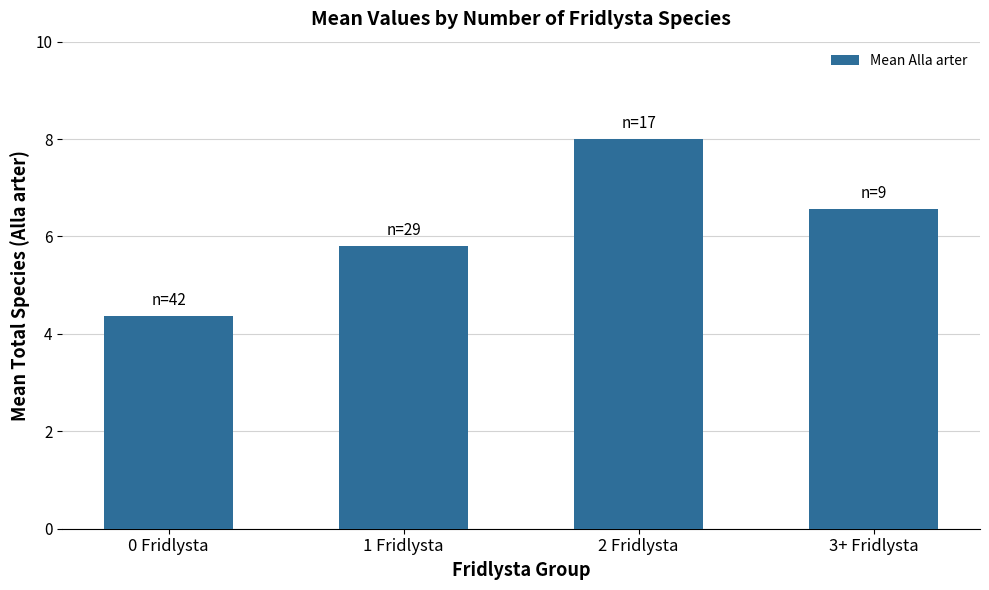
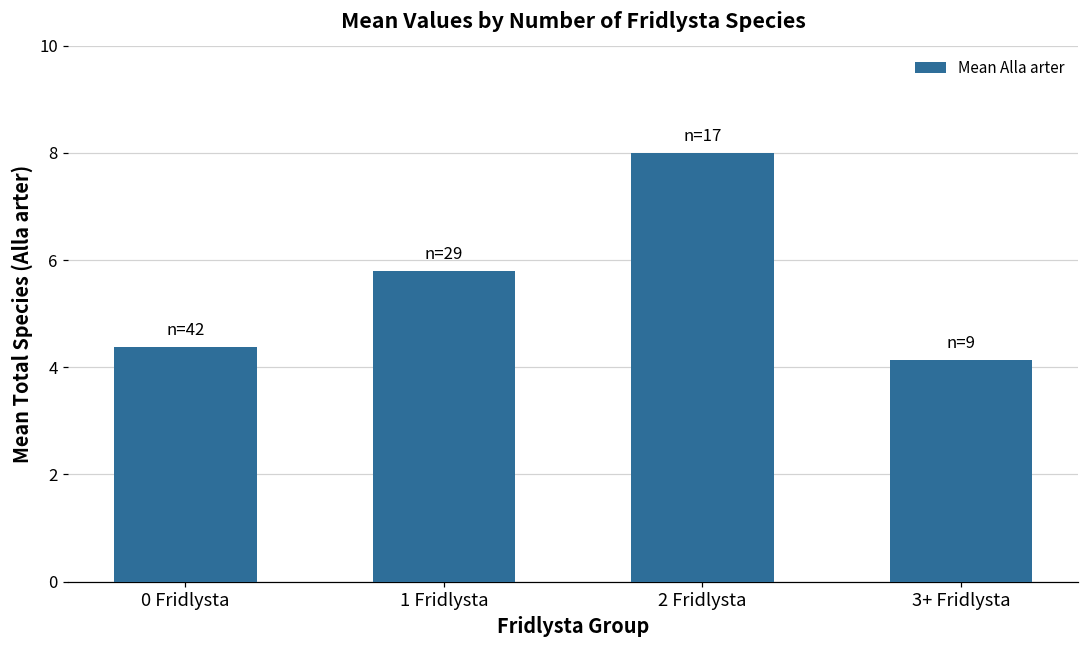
3+ Fridlysta: 6.6 -> 4.1
